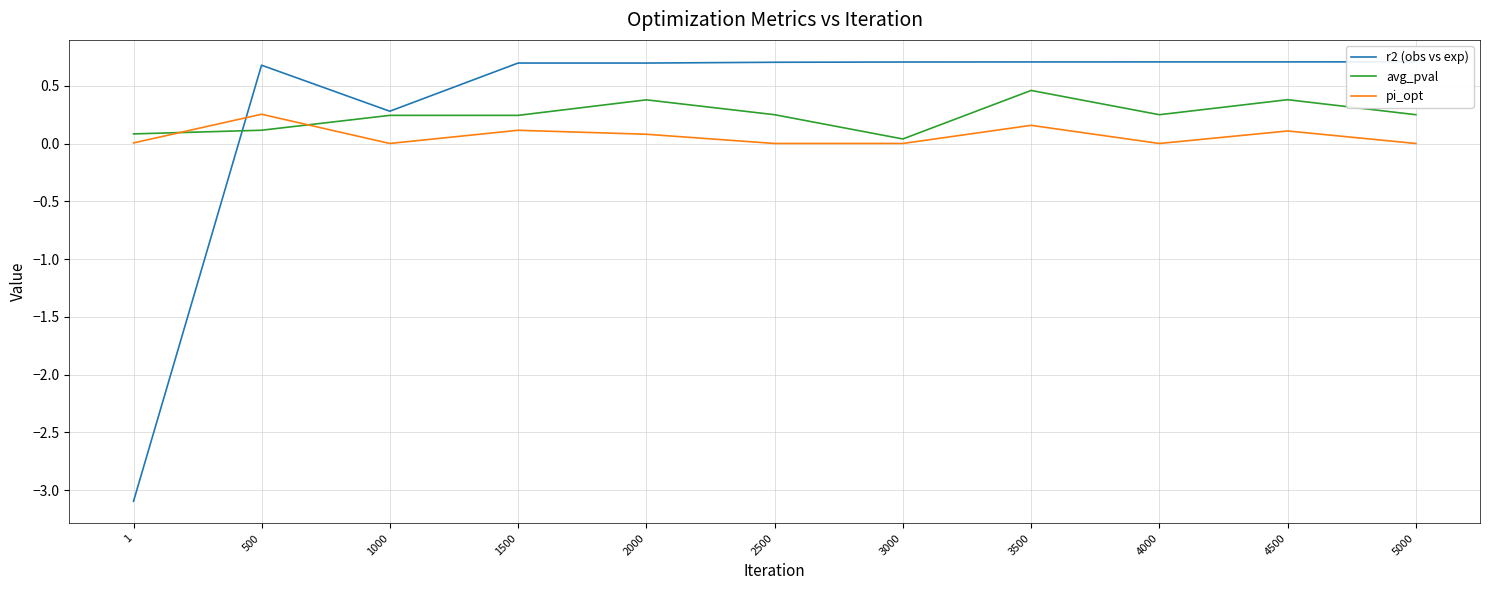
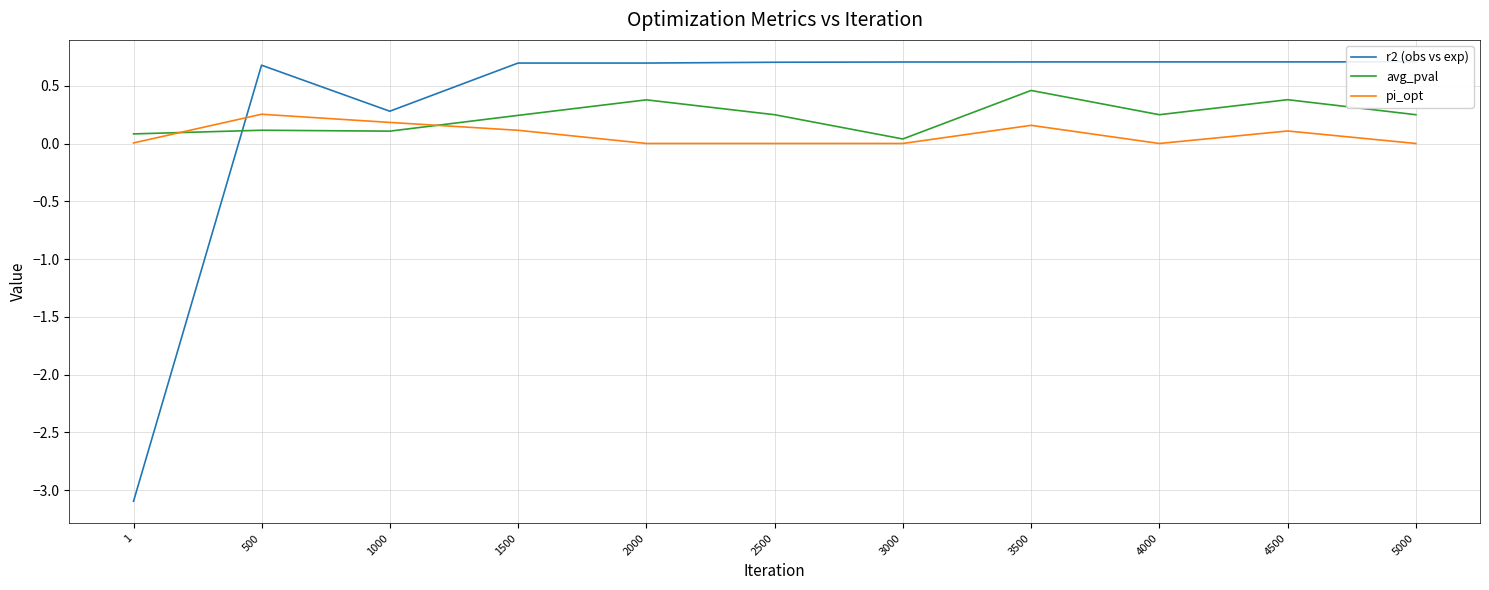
avg_pval, 1000: 0.24 -> 0.11
pi_opt, 1000: 0.00 -> 0.18
pi_opt, 2000: 0.08 -> 0.00
